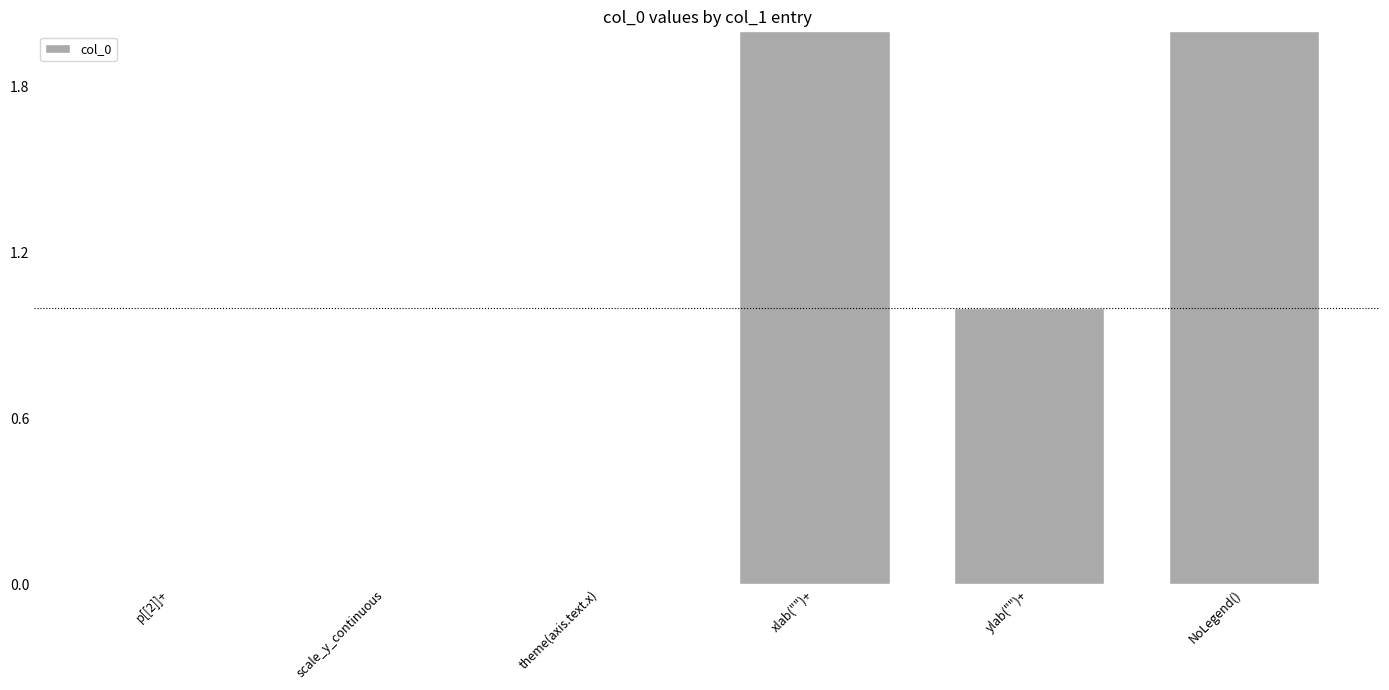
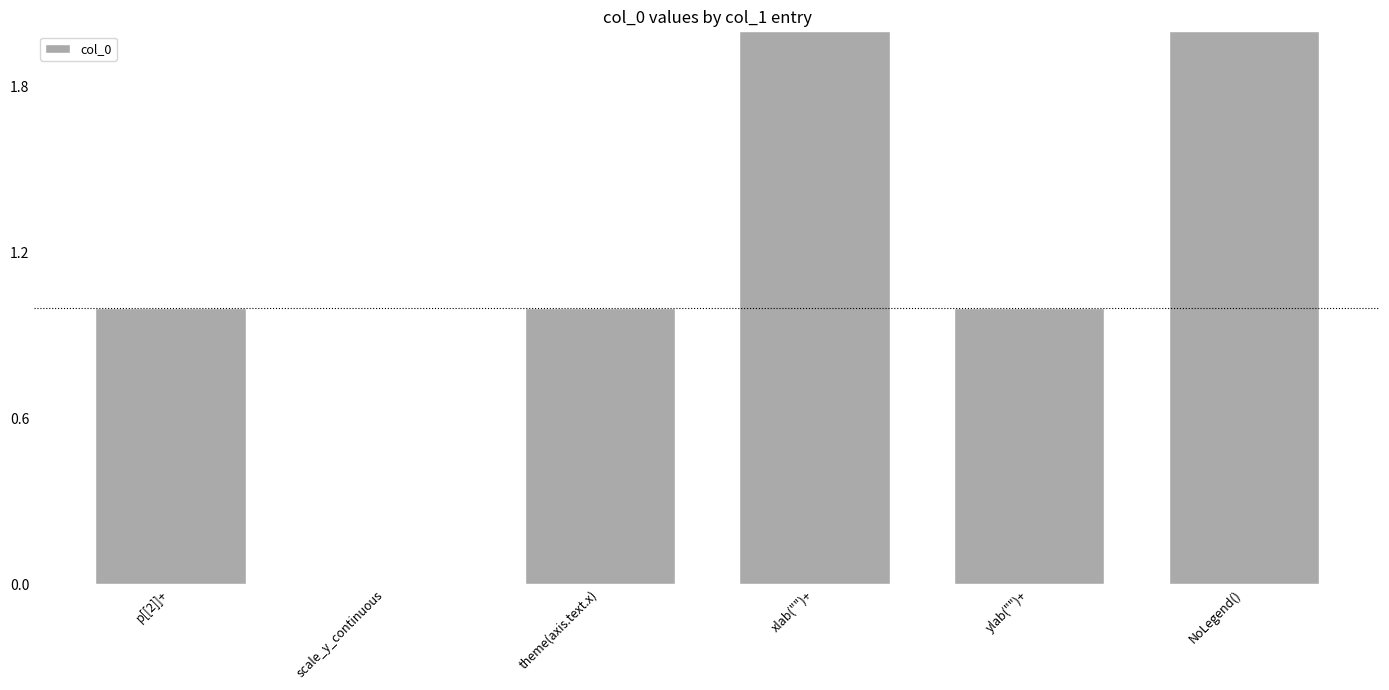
p[[2]]+: 0 -> 1
theme(axis.text.x): 0 -> 1
